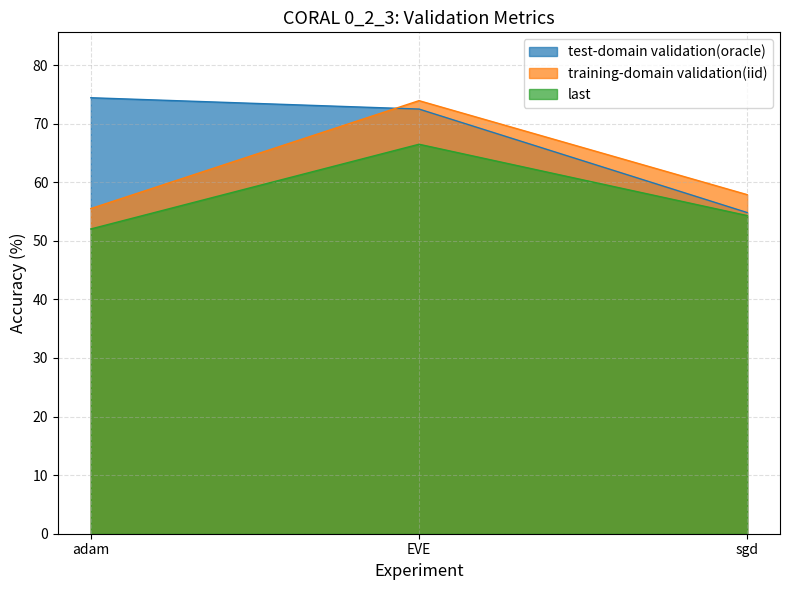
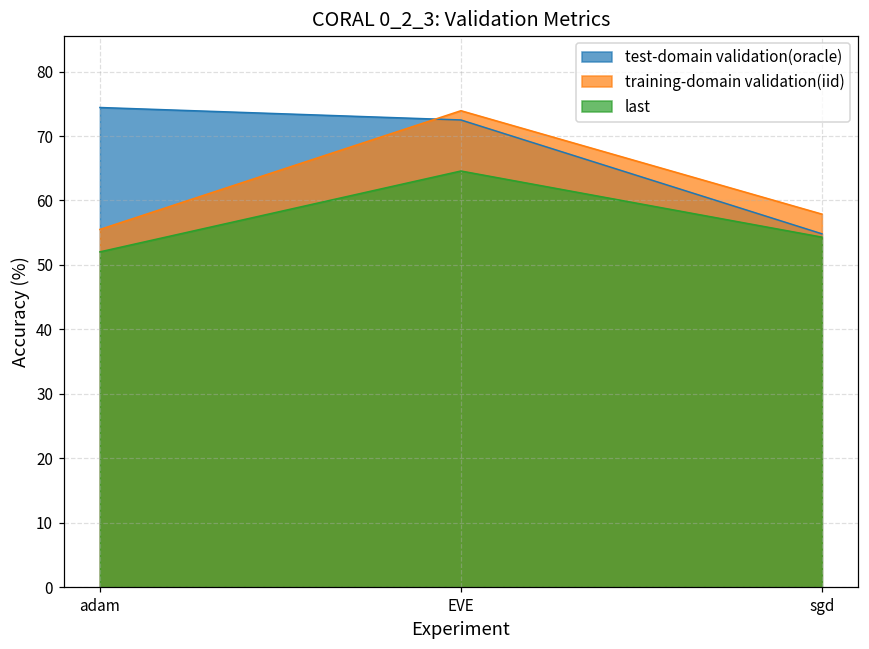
last, EVE: 66 -> 65
